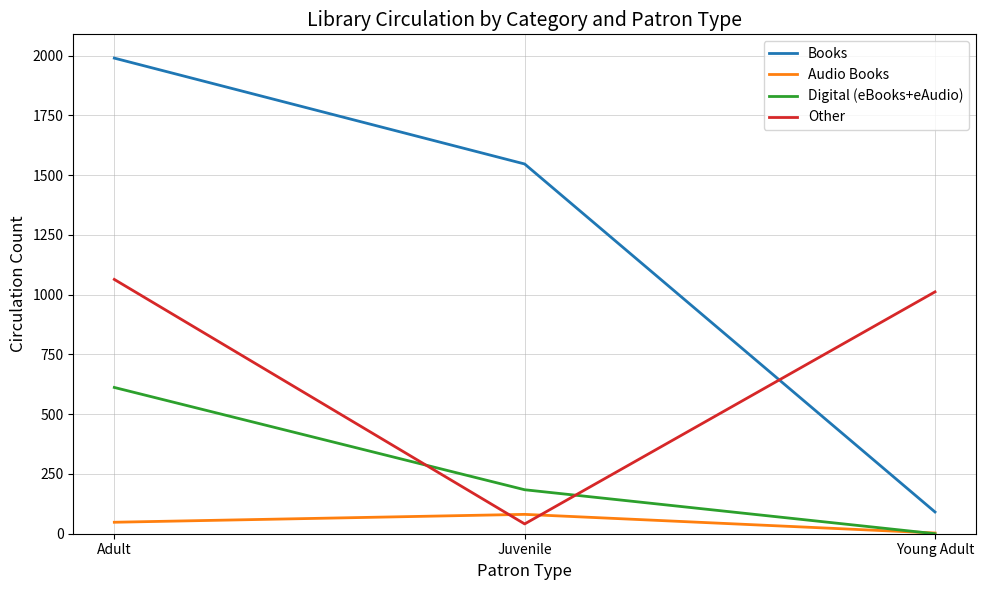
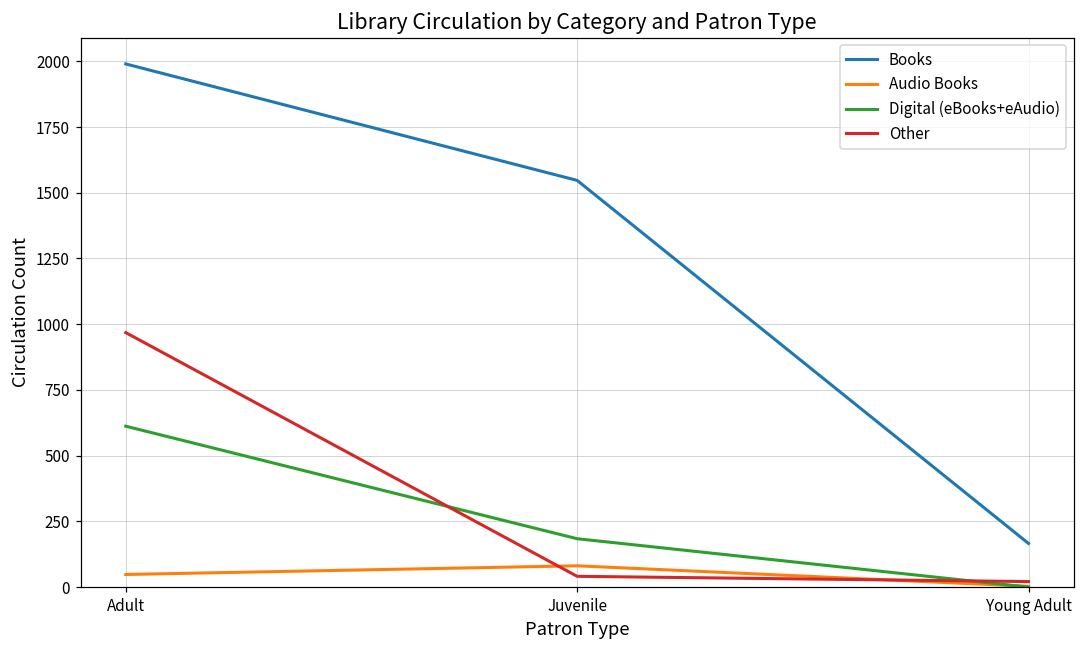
Other, Adult: 1060 -> 970
Books, Young Adult: 90 -> 170
Other, Young Adult: 1010 -> 20
